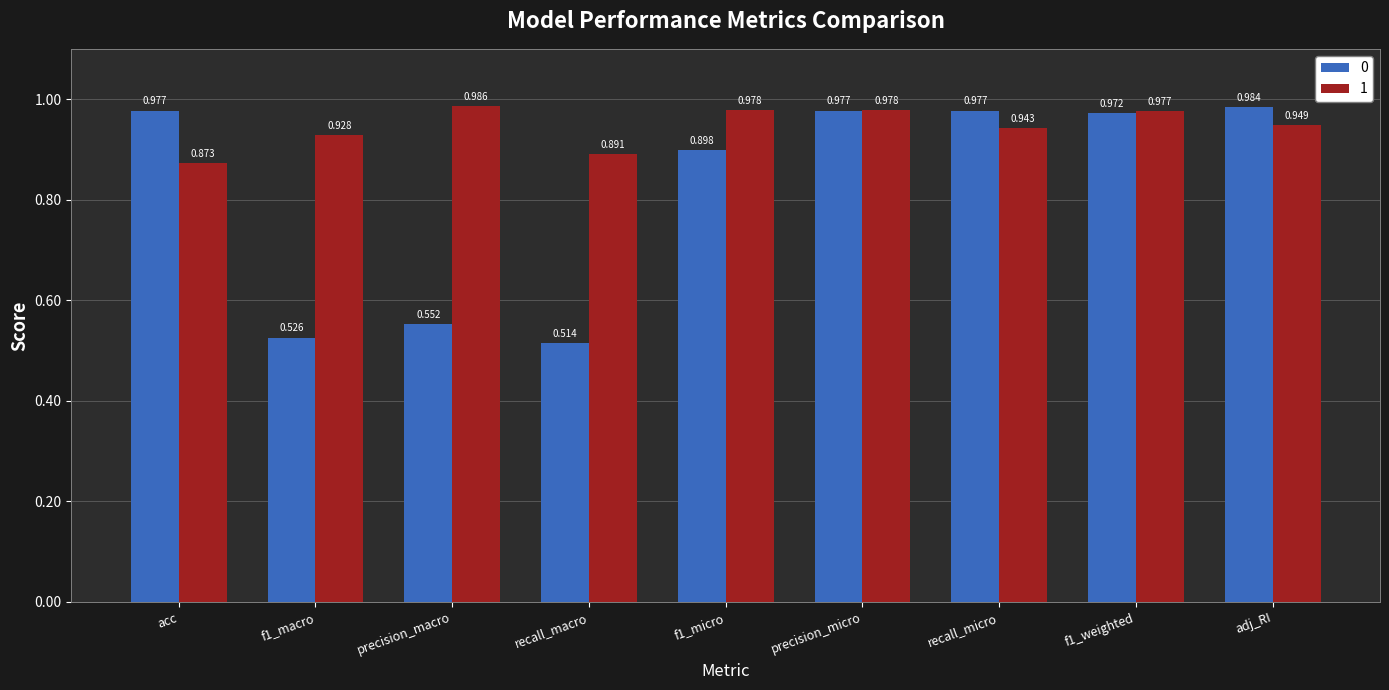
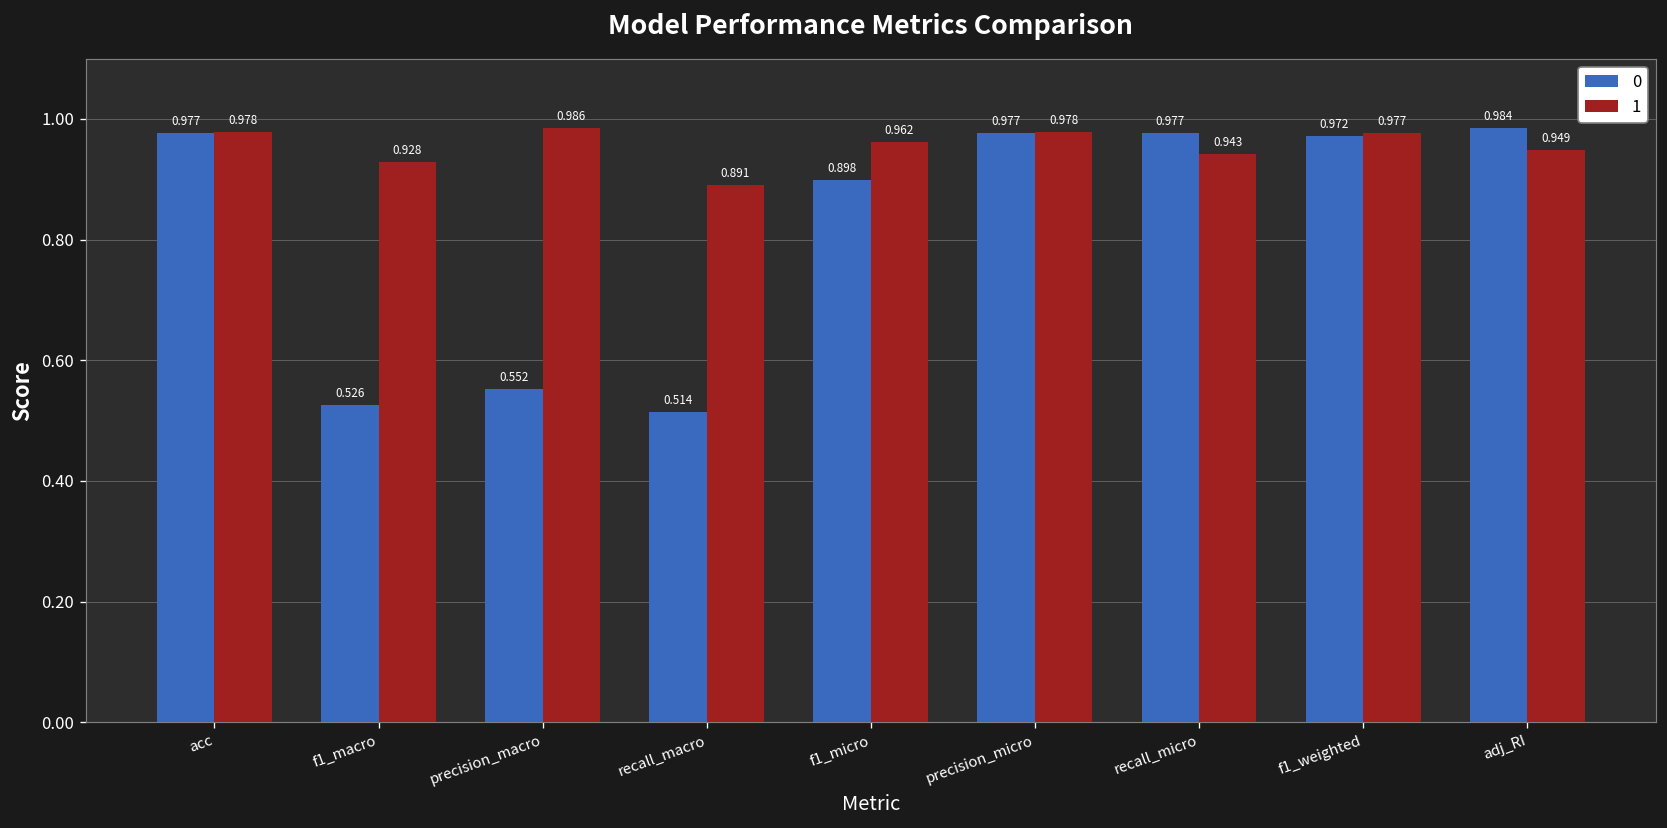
1, acc: 0.873 -> 0.978
1, f1_micro: 0.978 -> 0.962
